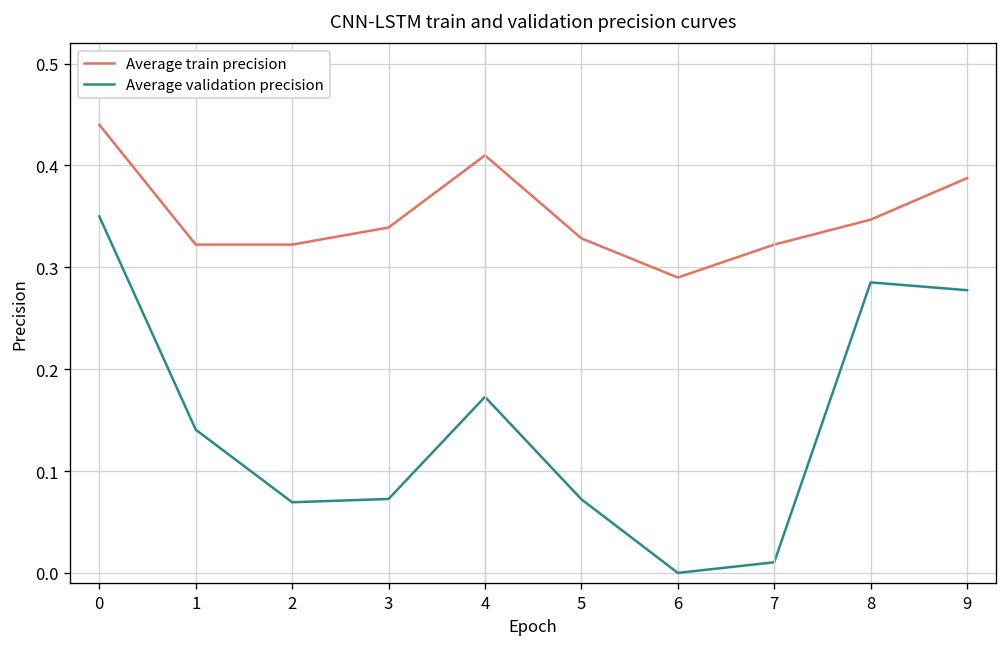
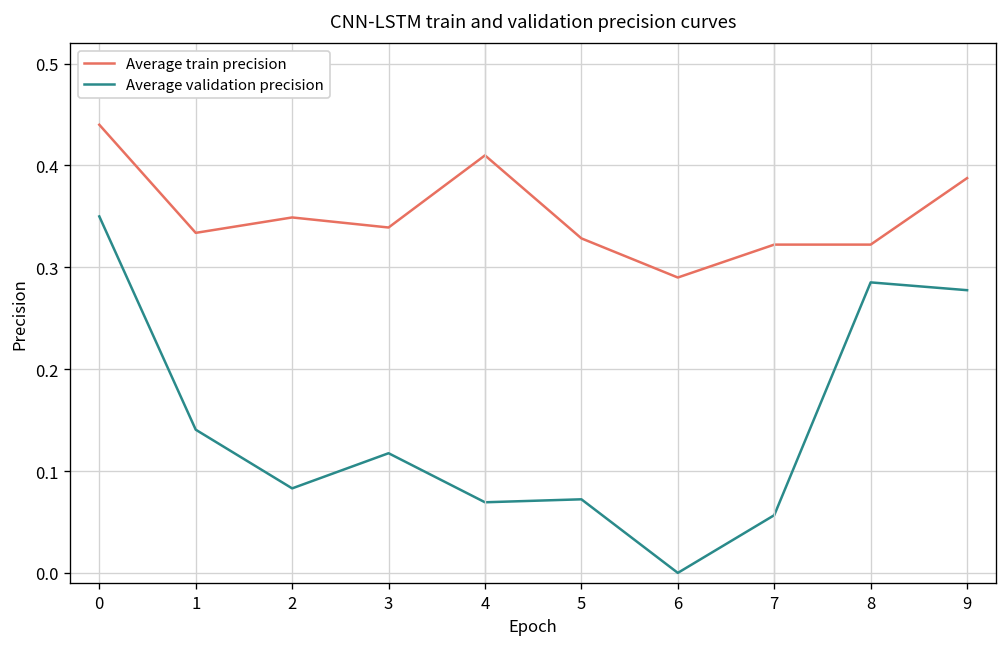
Average train precision, 1: 0.32 -> 0.33
Average train precision, 2: 0.32 -> 0.35
Average validation precision, 2: 0.07 -> 0.08
Average validation precision, 3: 0.07 -> 0.12
Average validation precision, 4: 0.17 -> 0.07
Average validation precision, 7: 0.01 -> 0.06
Average train precision, 8: 0.35 -> 0.32
